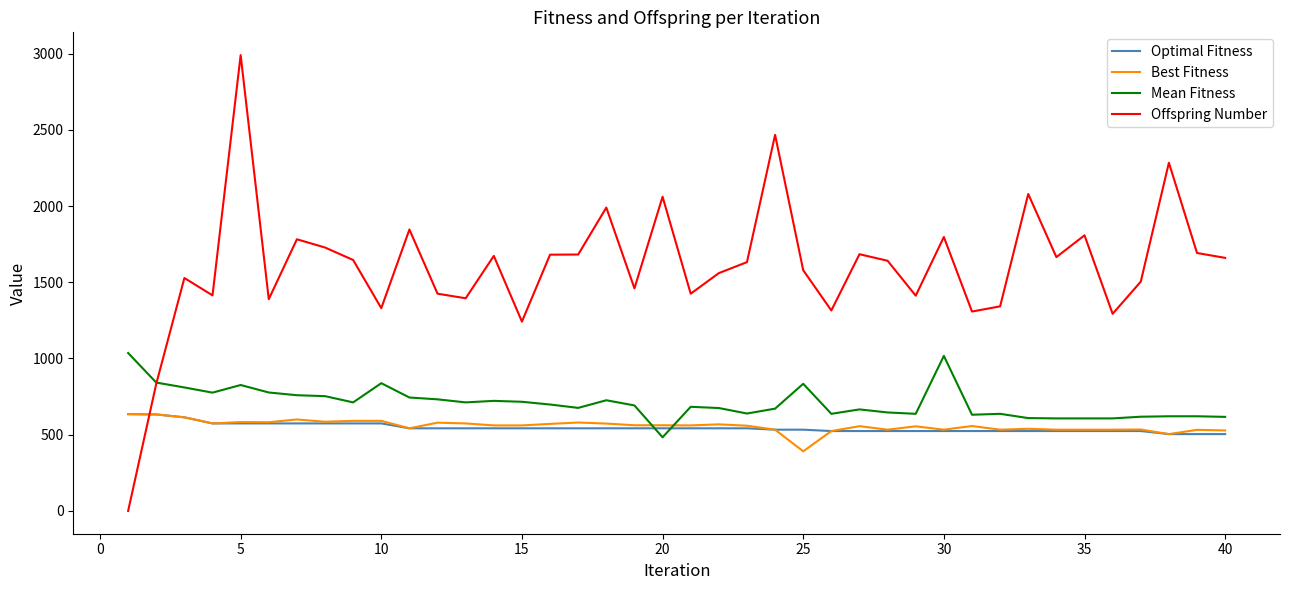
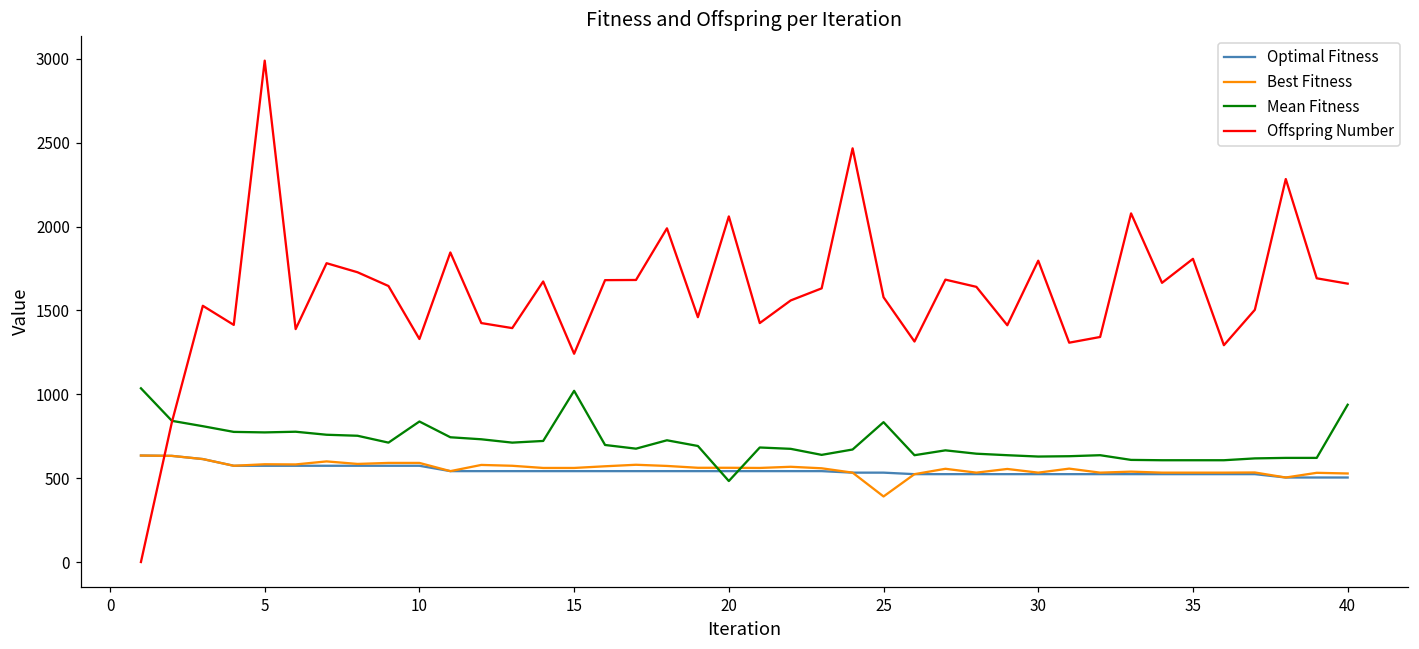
Mean Fitness, 5: 830 -> 770
Mean Fitness, 15: 720 -> 1020
Mean Fitness, 30: 1020 -> 630
Mean Fitness, 40: 620 -> 940
